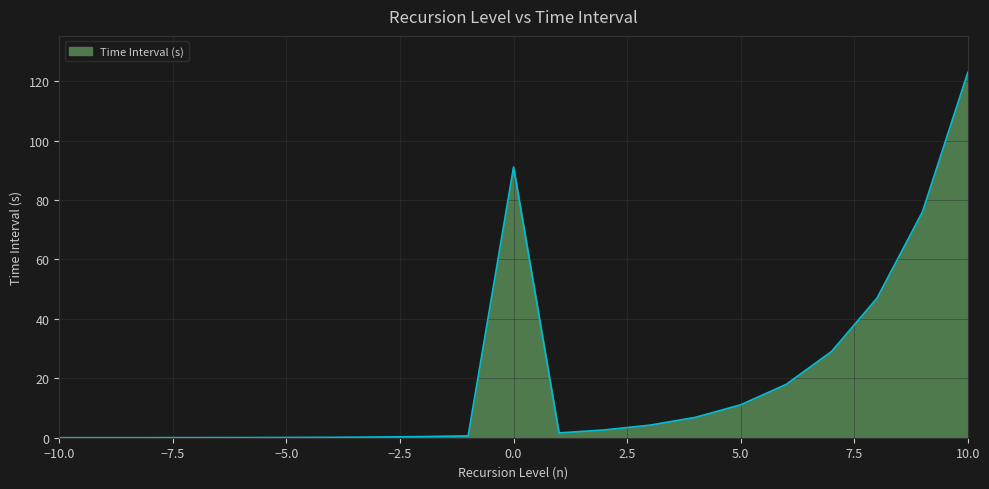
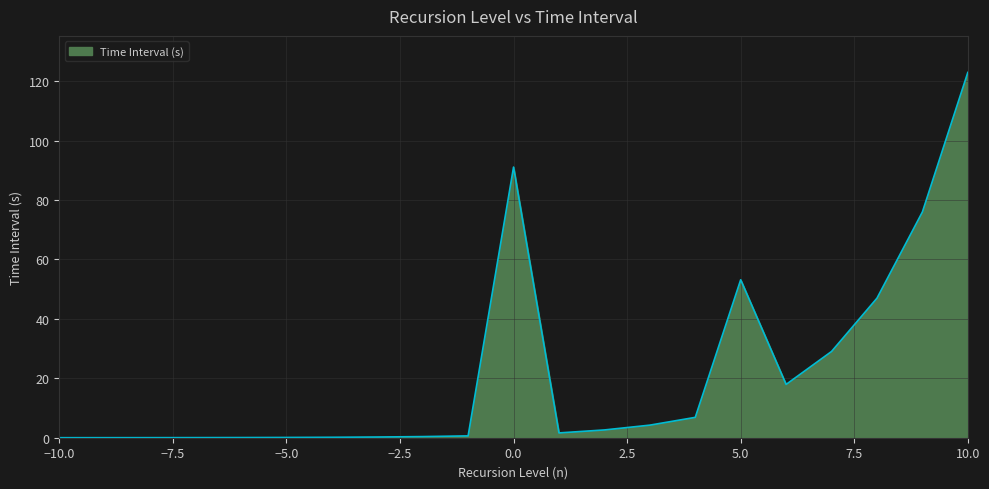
5.0: 11 -> 53
